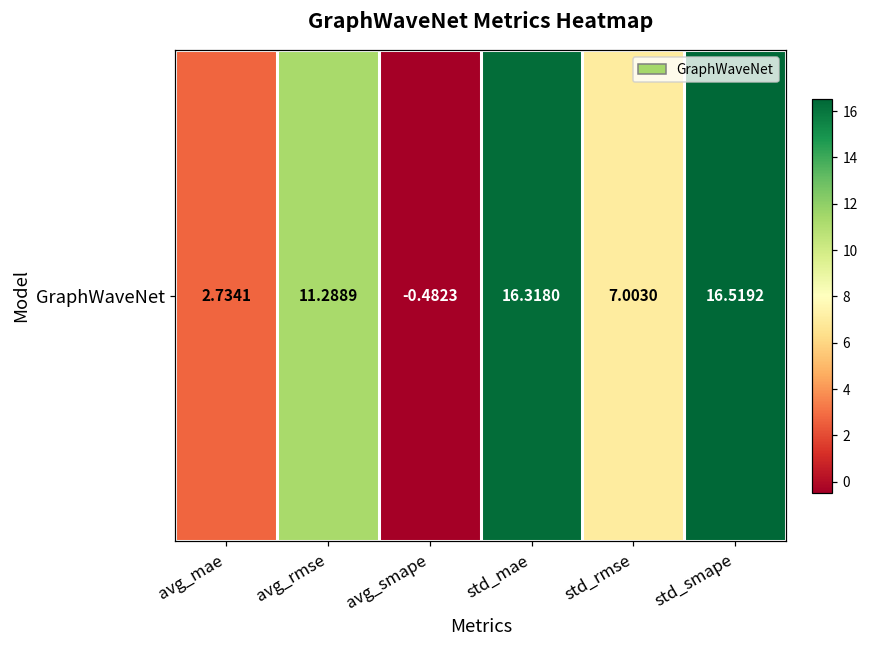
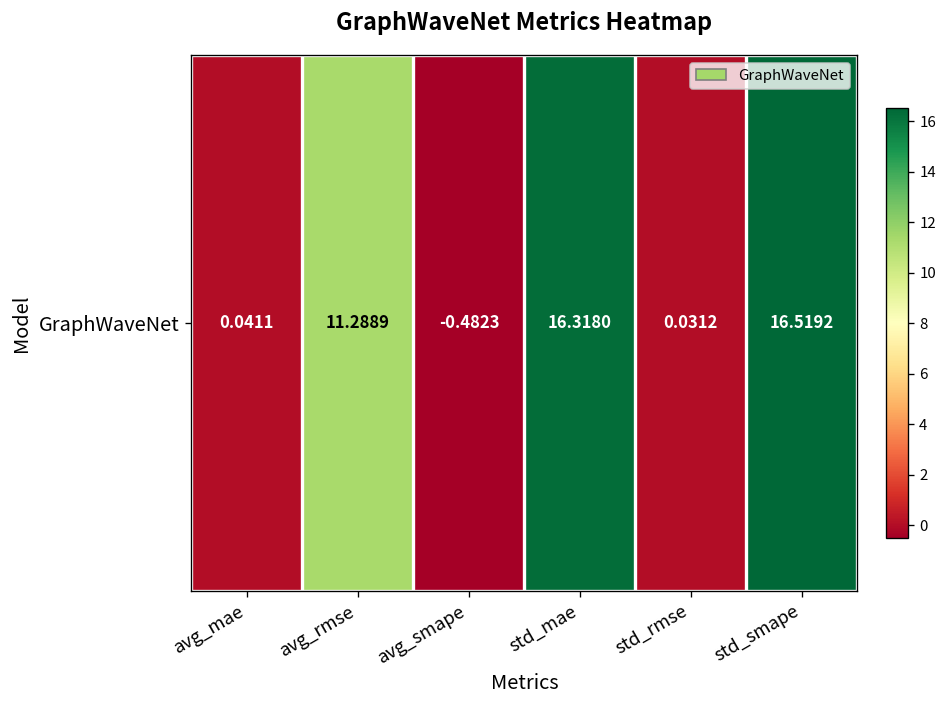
GraphWaveNet, avg_mae: 2.7341 -> 0.0411
GraphWaveNet, std_rmse: 7.0030 -> 0.0312
